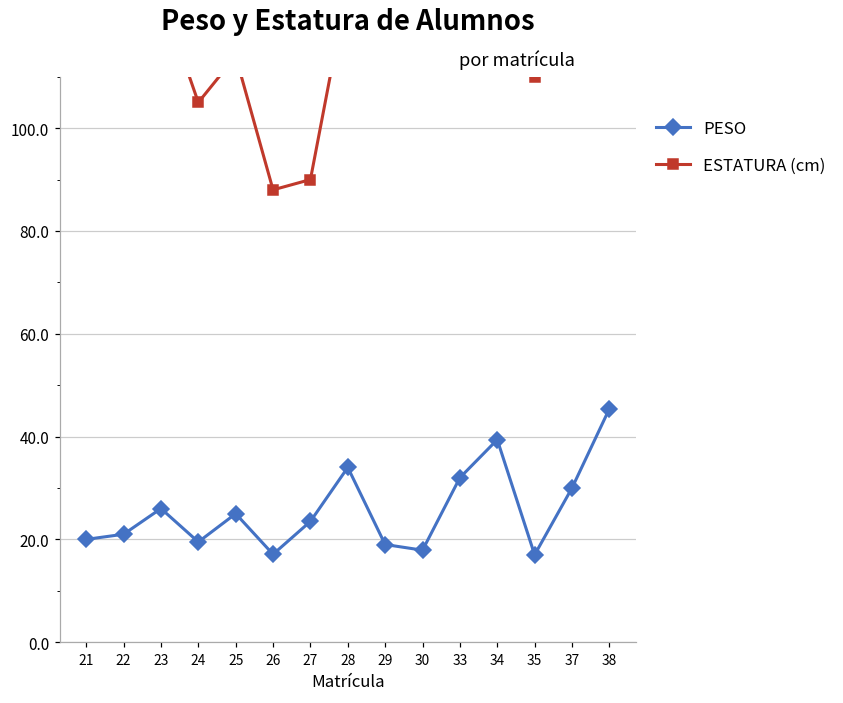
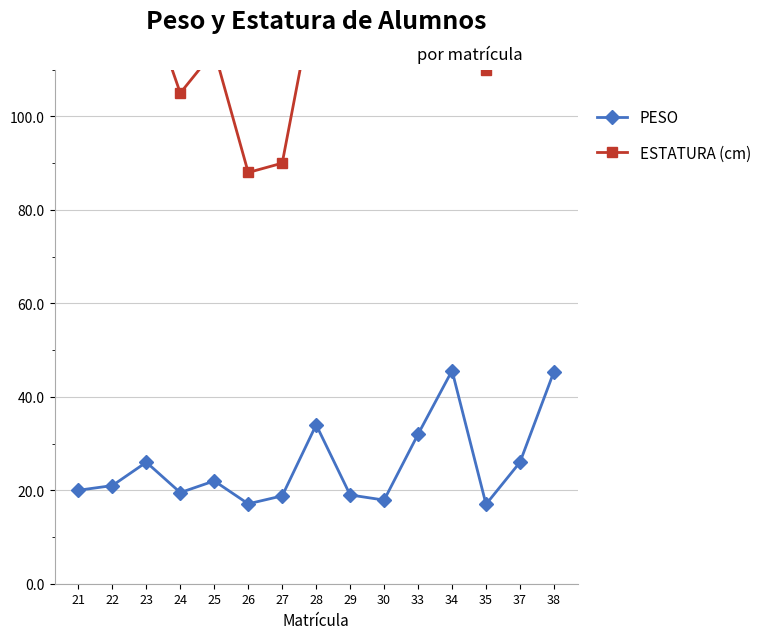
PESO, 25: 25 -> 22
PESO, 27: 24 -> 19
PESO, 34: 39 -> 46
PESO, 37: 30 -> 26
